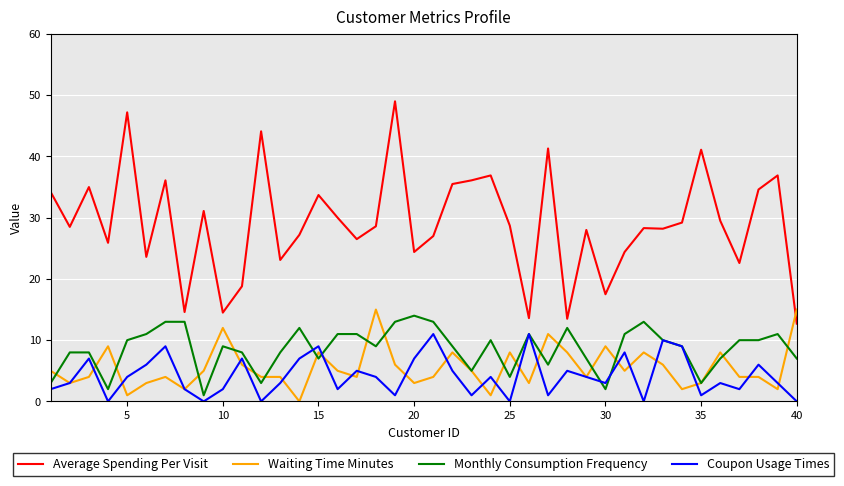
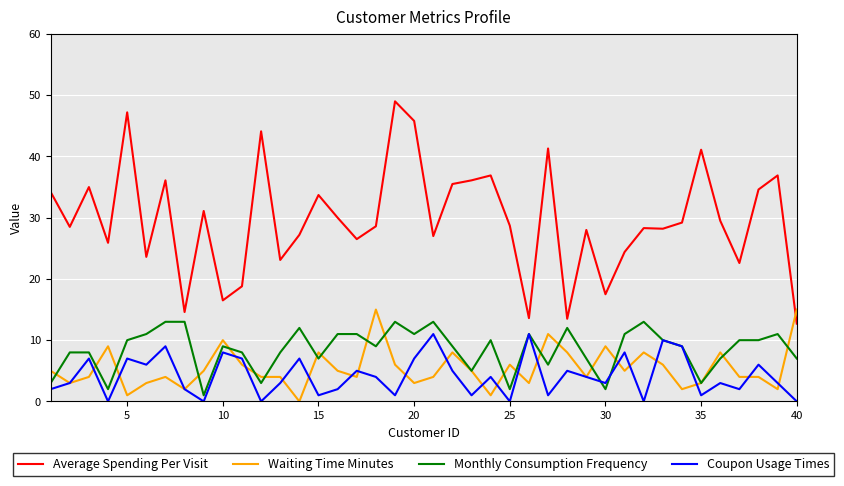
Coupon Usage Times, 5: 4 -> 7
Average Spending Per Visit, 10: 15 -> 17
Waiting Time Minutes, 10: 12 -> 10
Coupon Usage Times, 10: 2 -> 8
Coupon Usage Times, 15: 9 -> 1
Average Spending Per Visit, 20: 24 -> 46
Monthly Consumption Frequency, 20: 14 -> 11
Waiting Time Minutes, 25: 8 -> 6
Monthly Consumption Frequency, 25: 4 -> 2
